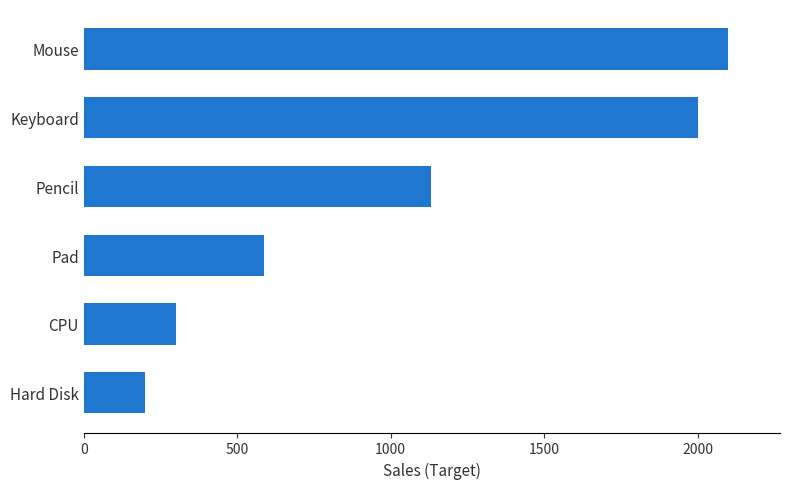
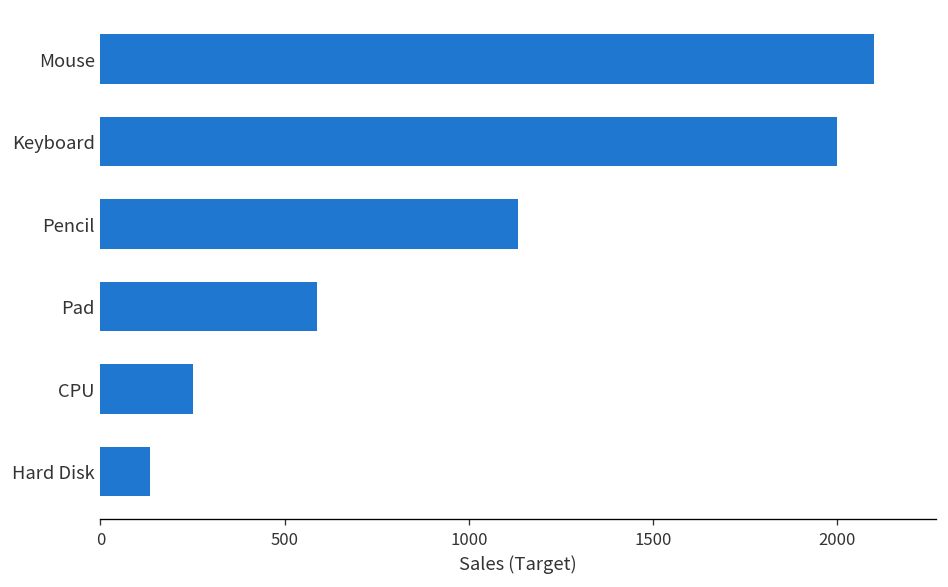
CPU: 300 -> 250
Hard Disk: 200 -> 130
